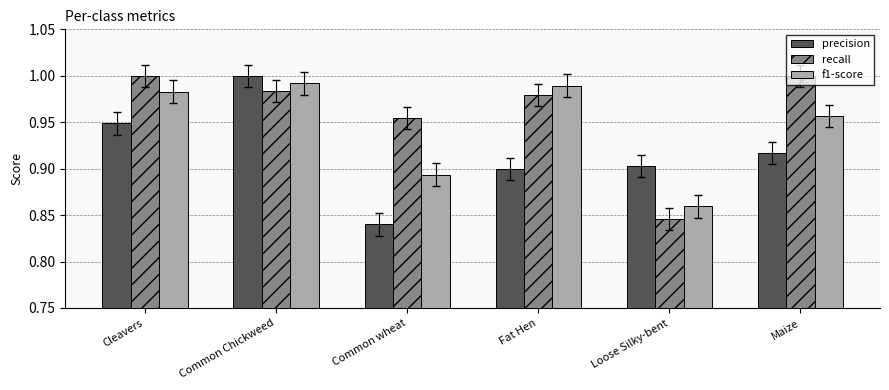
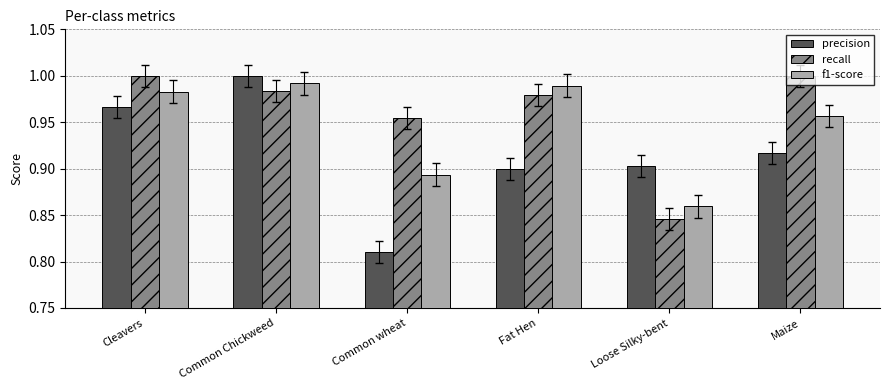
precision, Cleavers: 0.95 -> 0.97
precision, Common wheat: 0.84 -> 0.81
